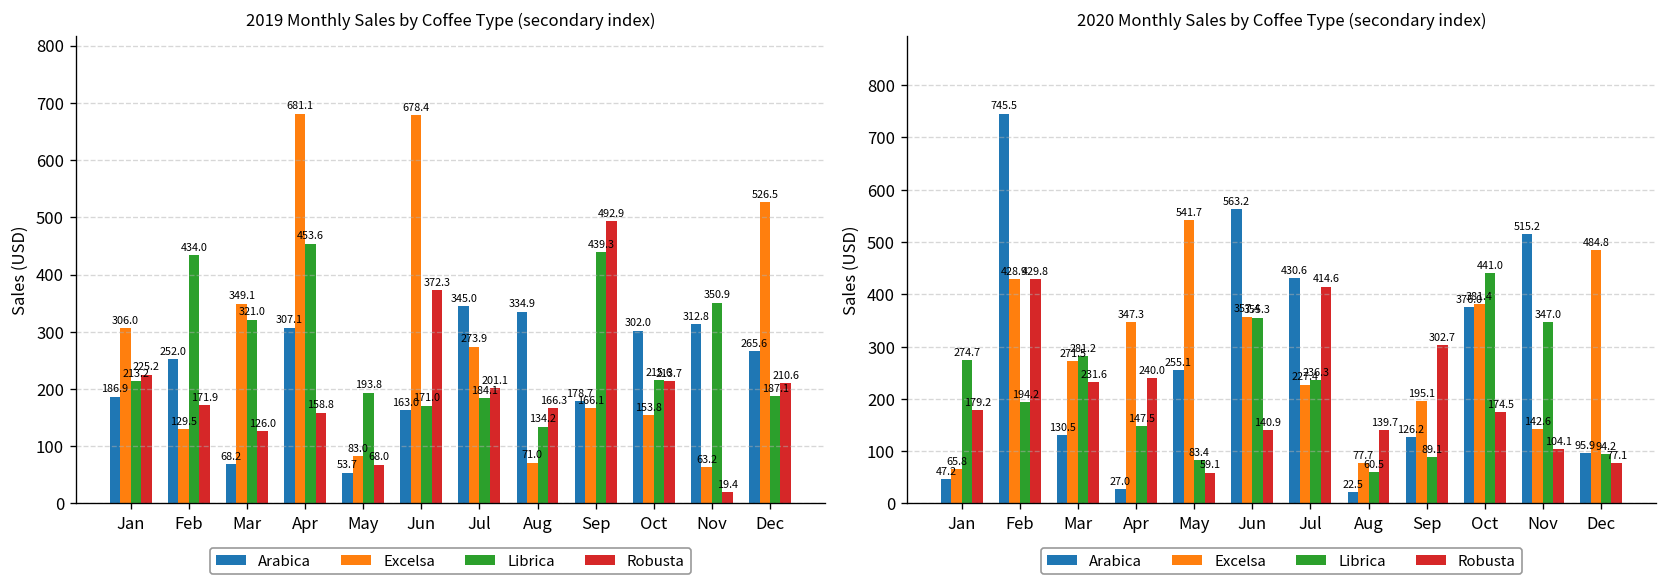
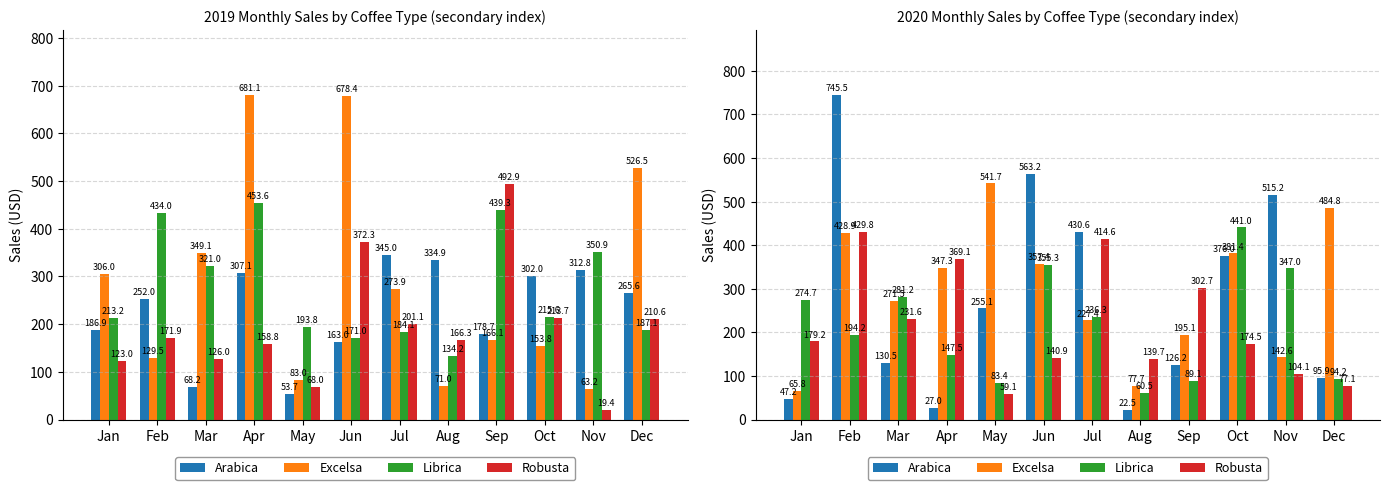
2019 Monthly Sales by Coffee Type (secondary index), Robusta, Jan: 225.2 -> 123.0
2020 Monthly Sales by Coffee Type (secondary index), Robusta, Apr: 240.0 -> 369.1
